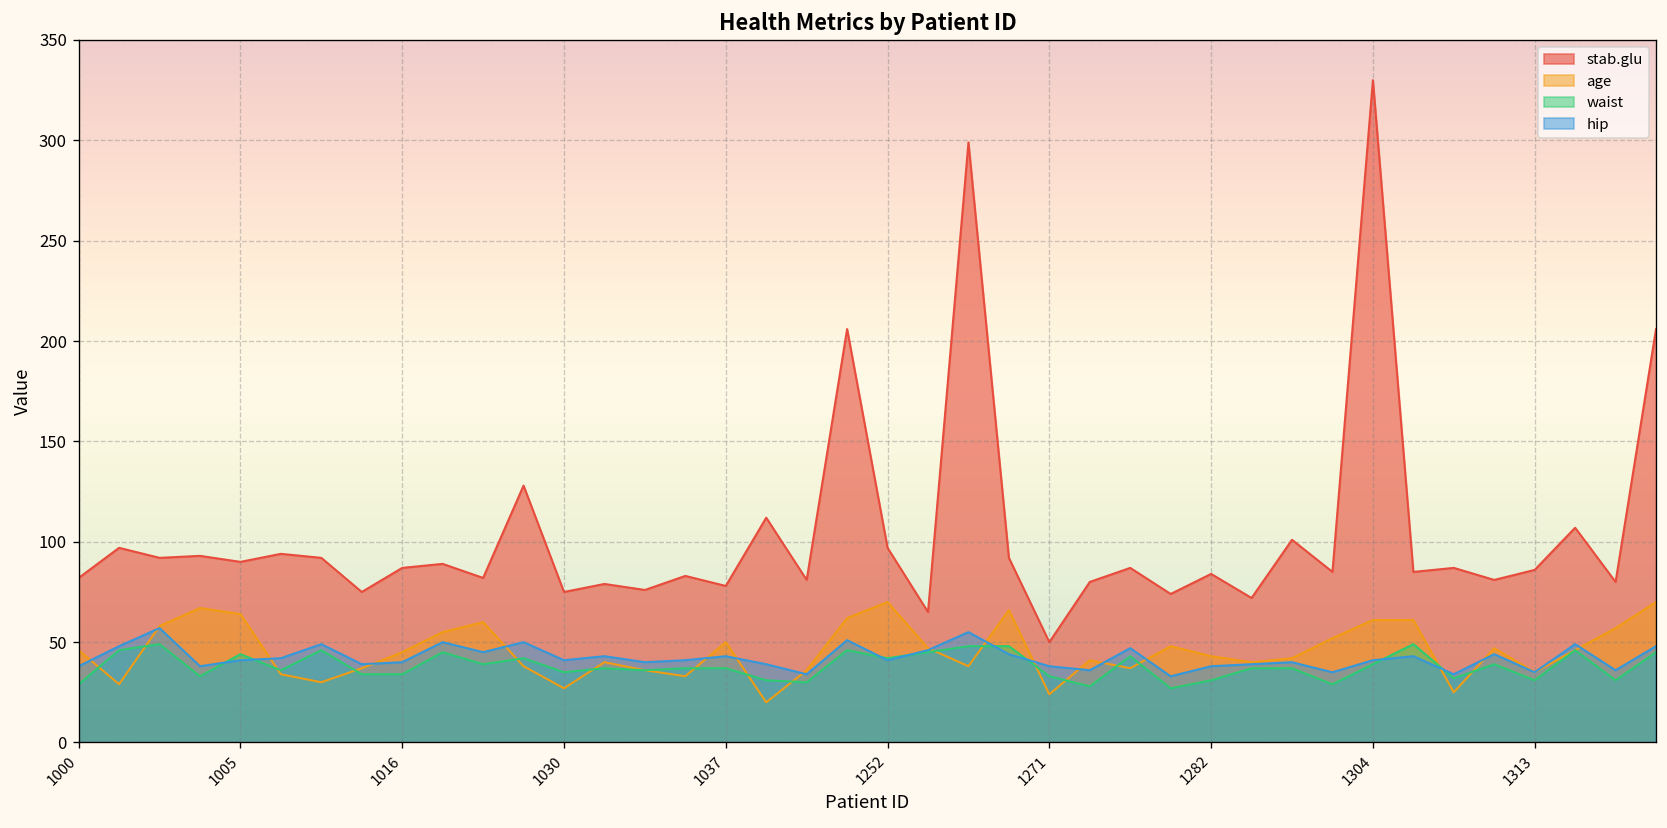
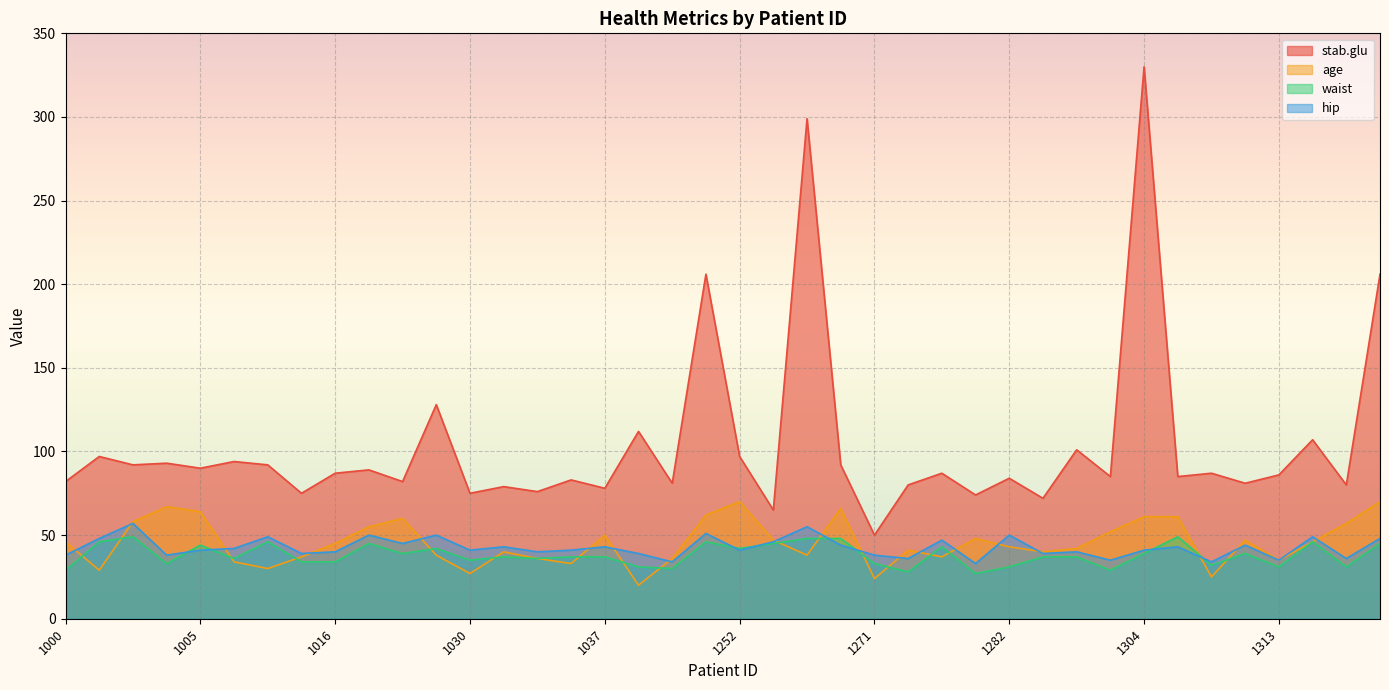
hip, 1282: 38 -> 50
